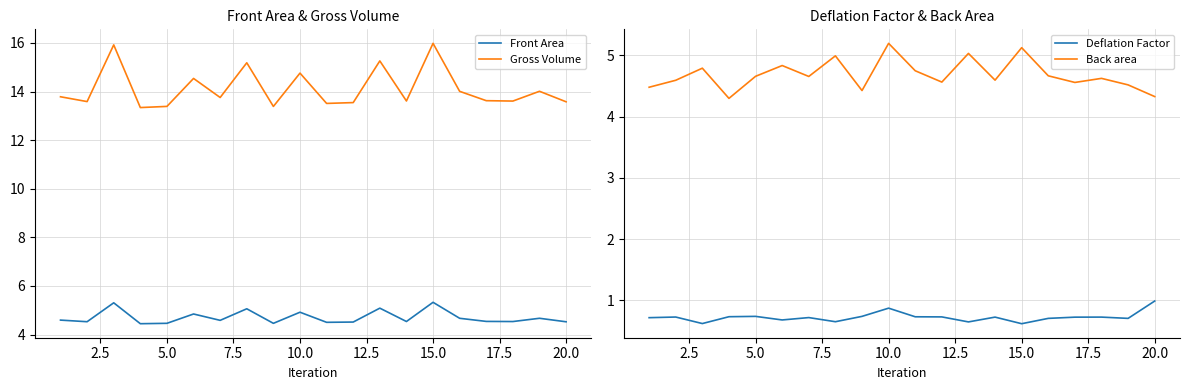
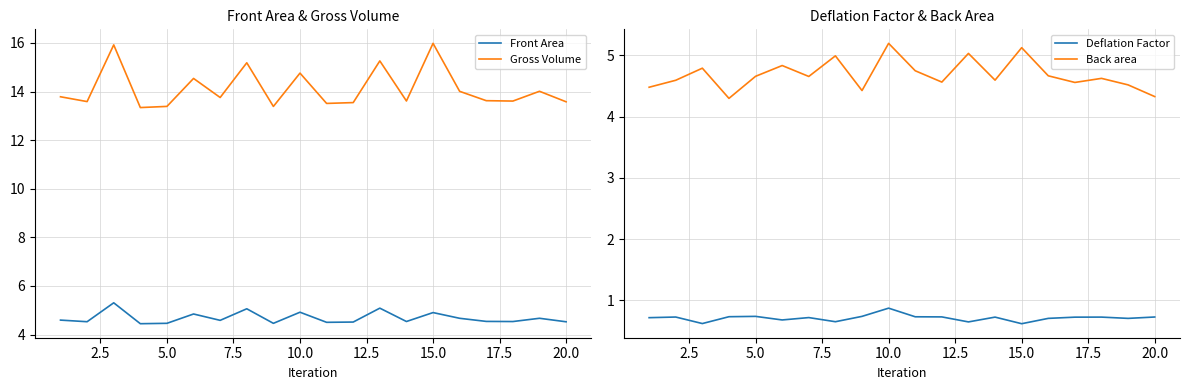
Front Area & Gross Volume, Front Area, 15.0: 5.3 -> 4.9
Deflation Factor & Back Area, Deflation Factor, 20.0: 1.0 -> 0.7
